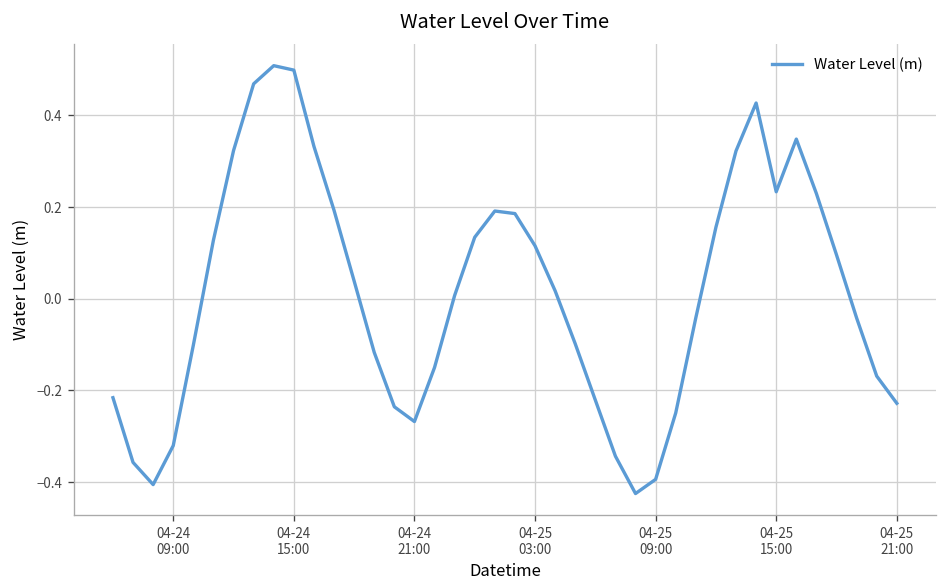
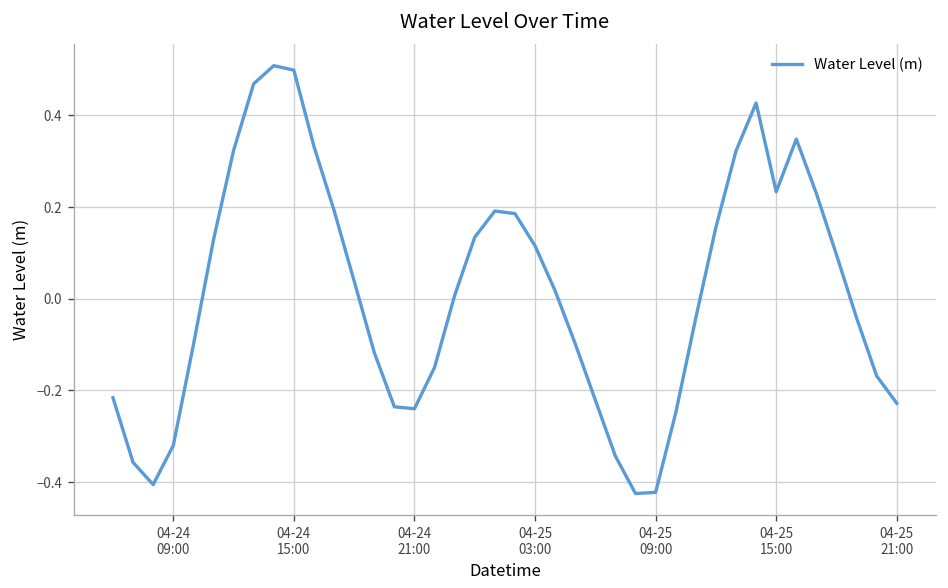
04-24 21:00: -0.27 -> -0.24
04-25 09:00: -0.39 -> -0.42
